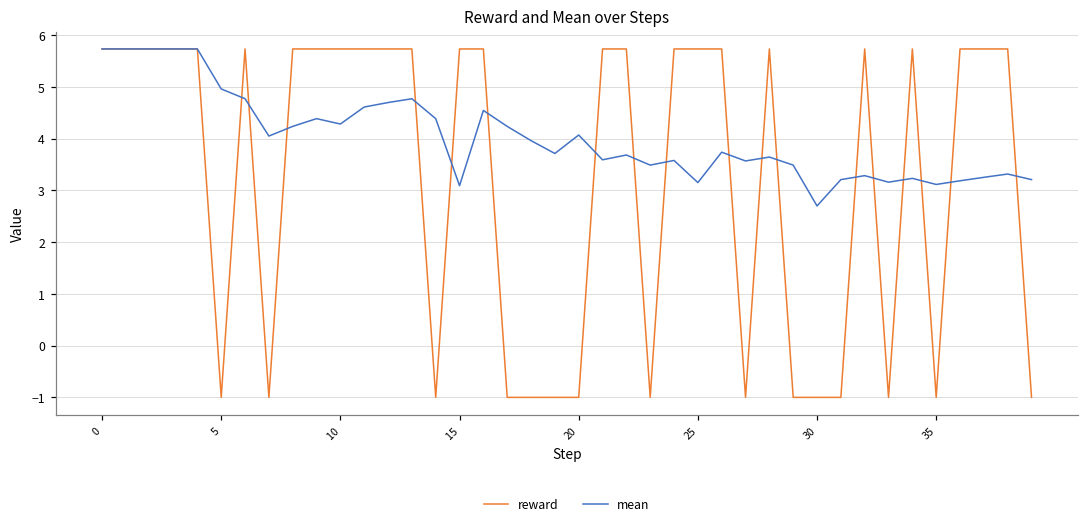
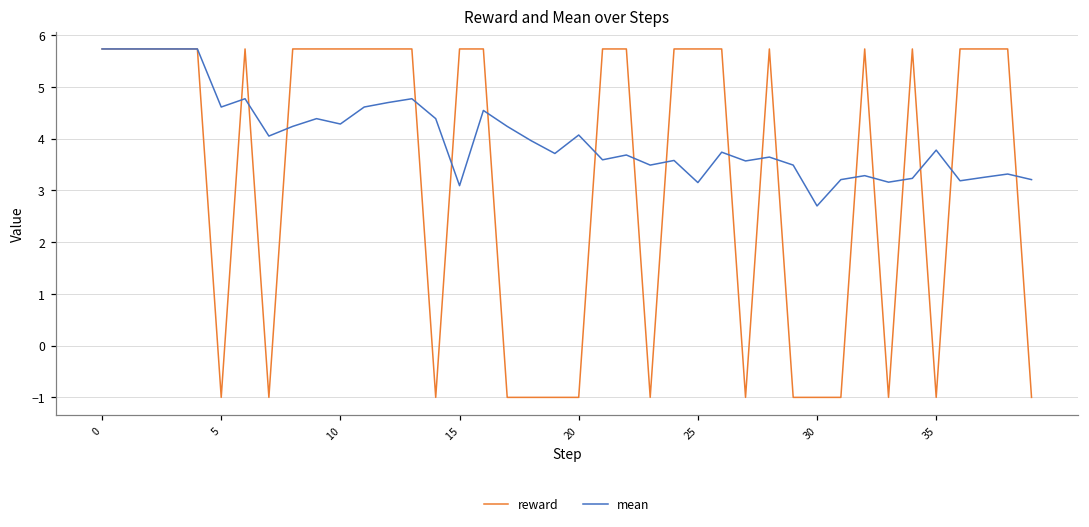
mean, 5: 5.0 -> 4.6
mean, 35: 3.1 -> 3.8
